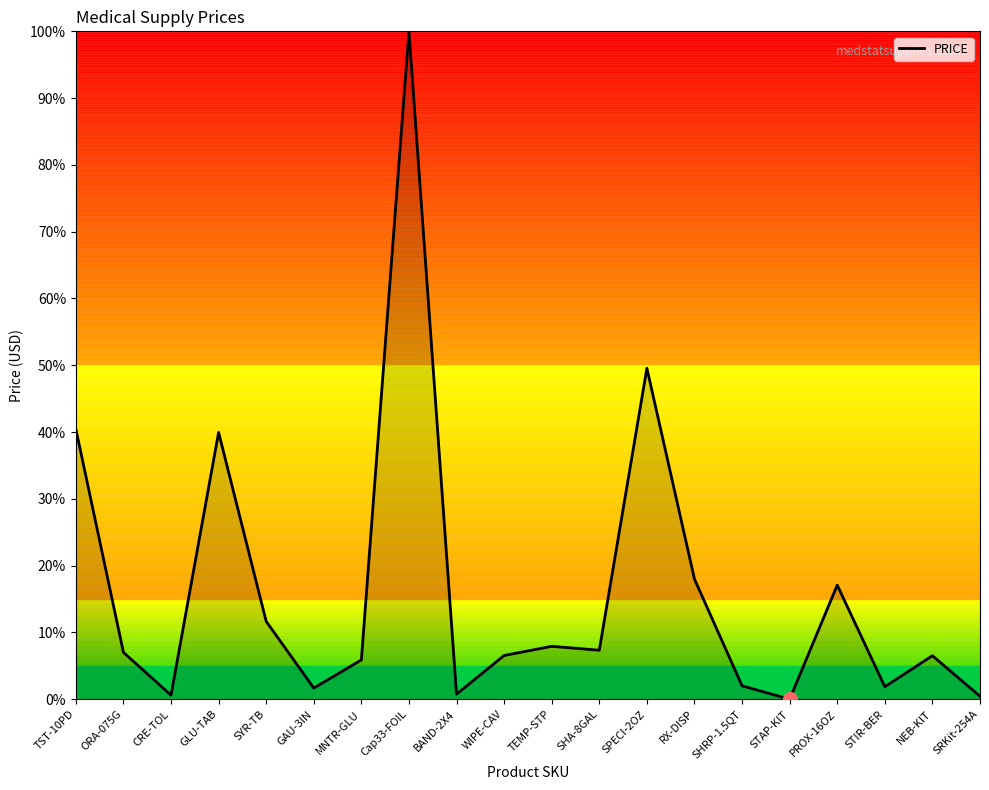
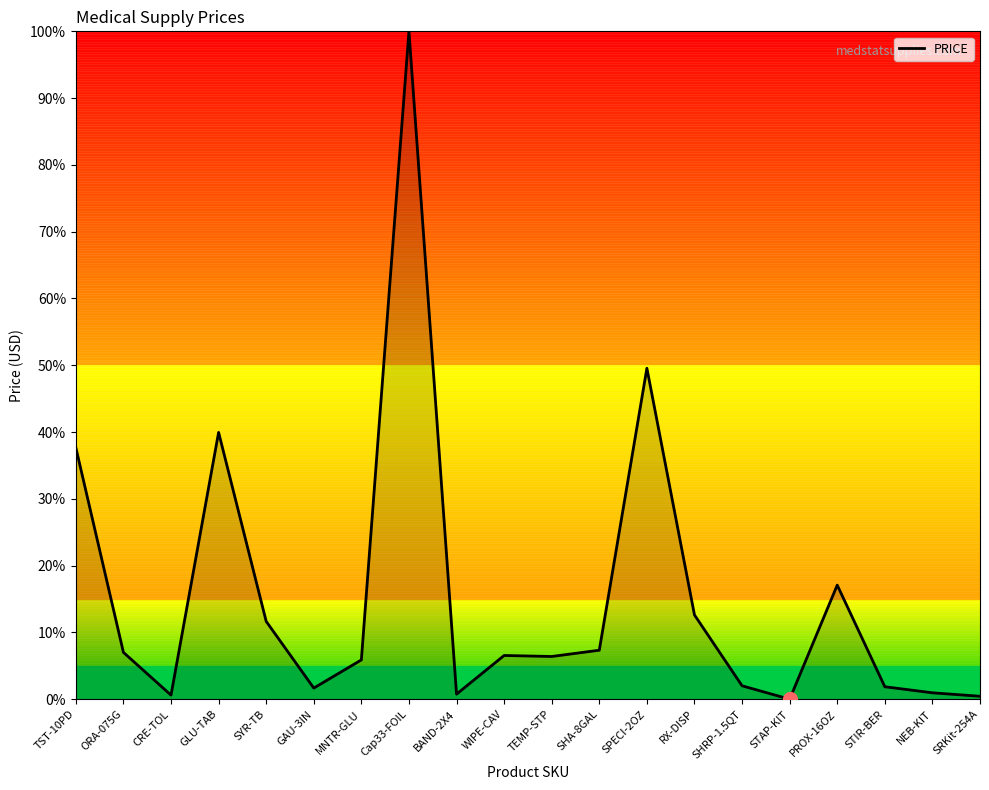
PRICE, TST-10PD: 40% -> 38%
PRICE, TEMP-STP: 8% -> 6%
PRICE, RX-DISP: 18% -> 13%
PRICE, NEB-KIT: 7% -> 1%
